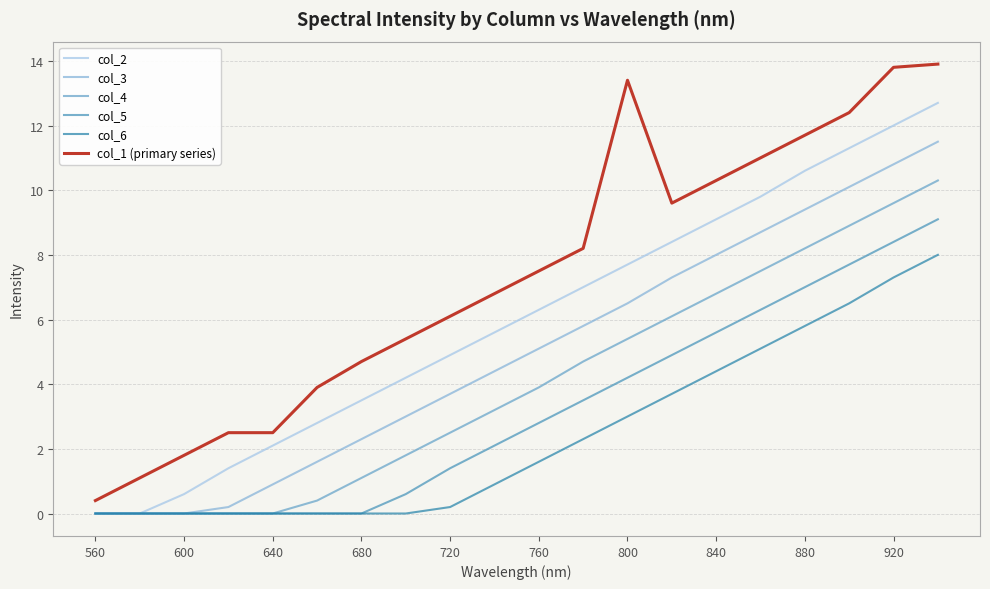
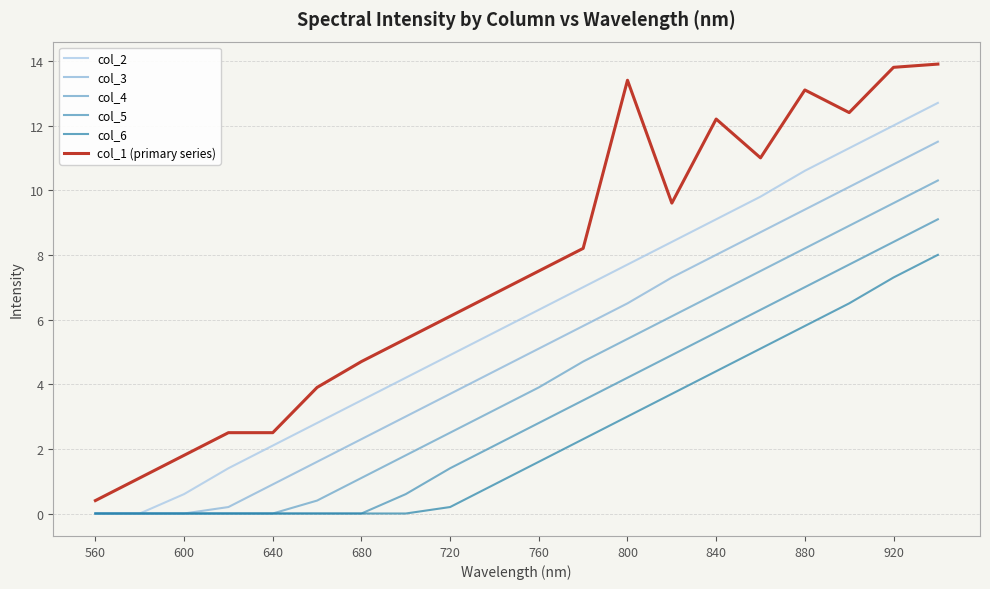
col_1 (primary series), 840: 10.3 -> 12.2
col_1 (primary series), 880: 11.7 -> 13.1
